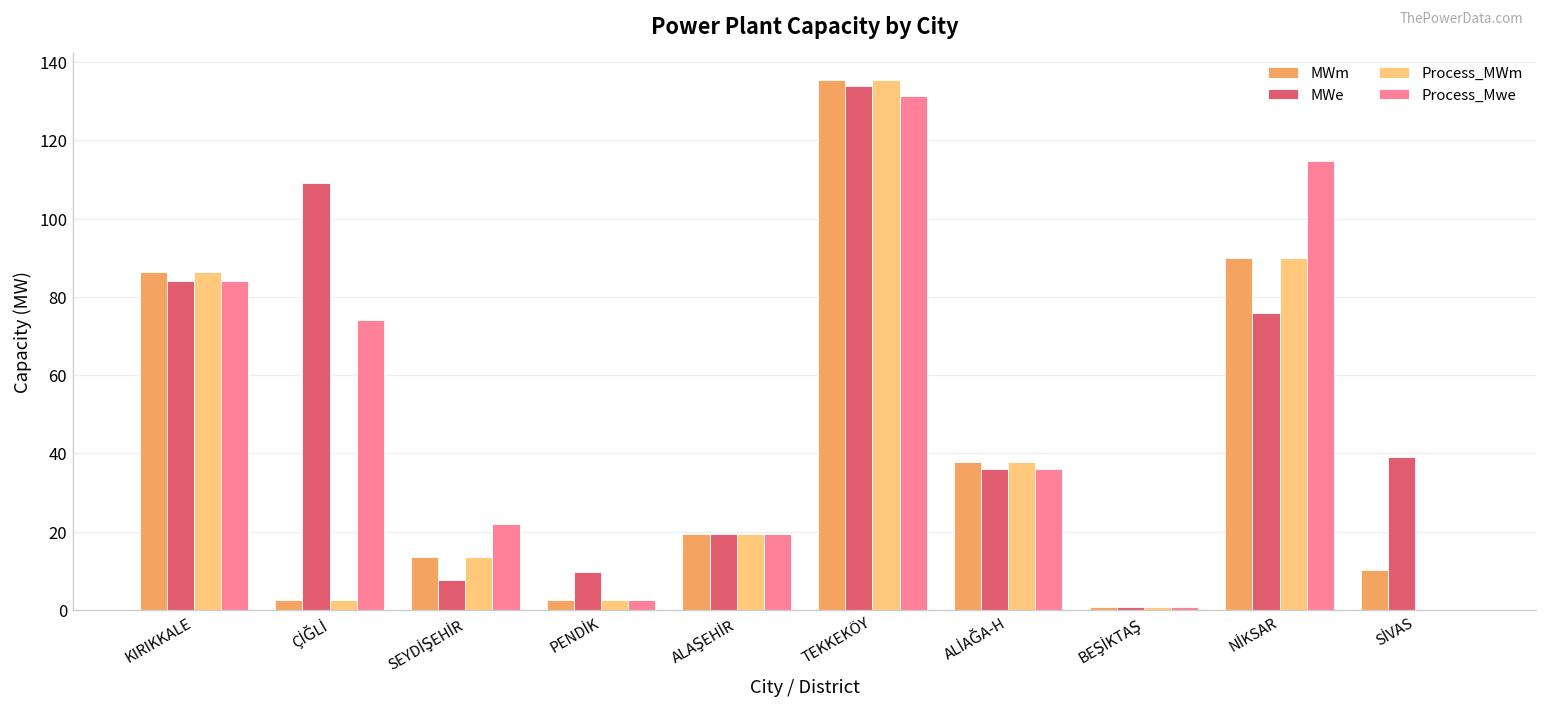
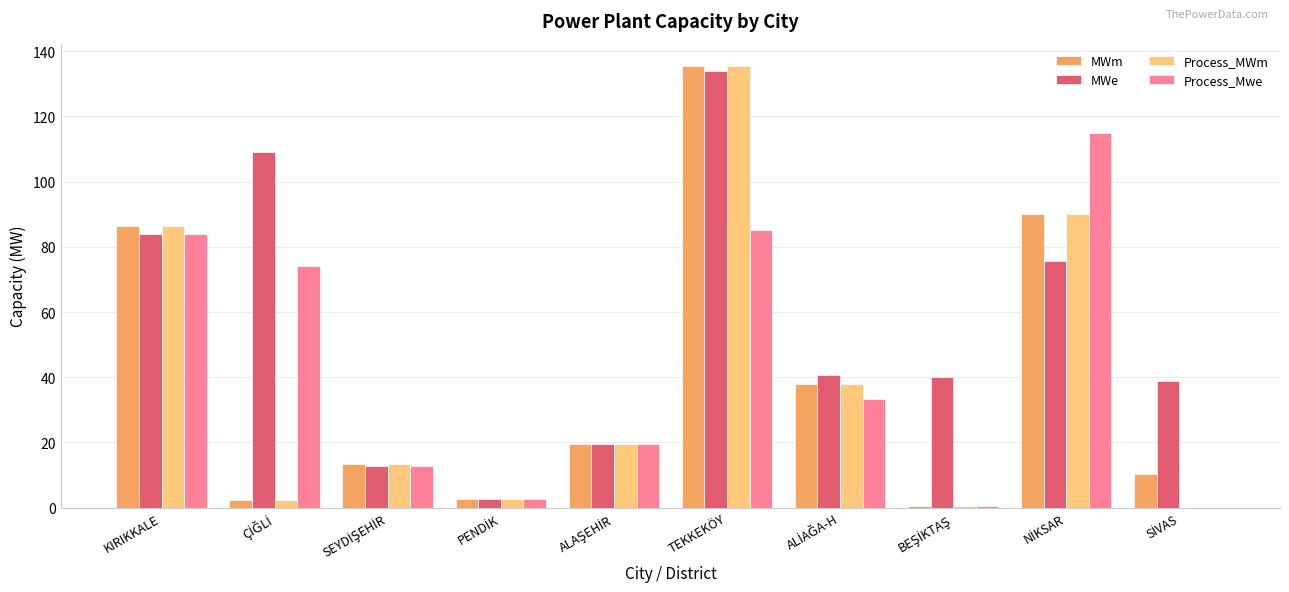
MWe, SEYDİŞEHİR: 8 -> 13
Process_Mwe, SEYDİŞEHİR: 22 -> 13
MWe, PENDİK: 10 -> 3
Process_Mwe, TEKKEKÖY: 131 -> 85
MWe, ALİAĞA-H: 36 -> 41
Process_Mwe, ALİAĞA-H: 36 -> 33
MWe, BEŞİKTAŞ: 1 -> 40
